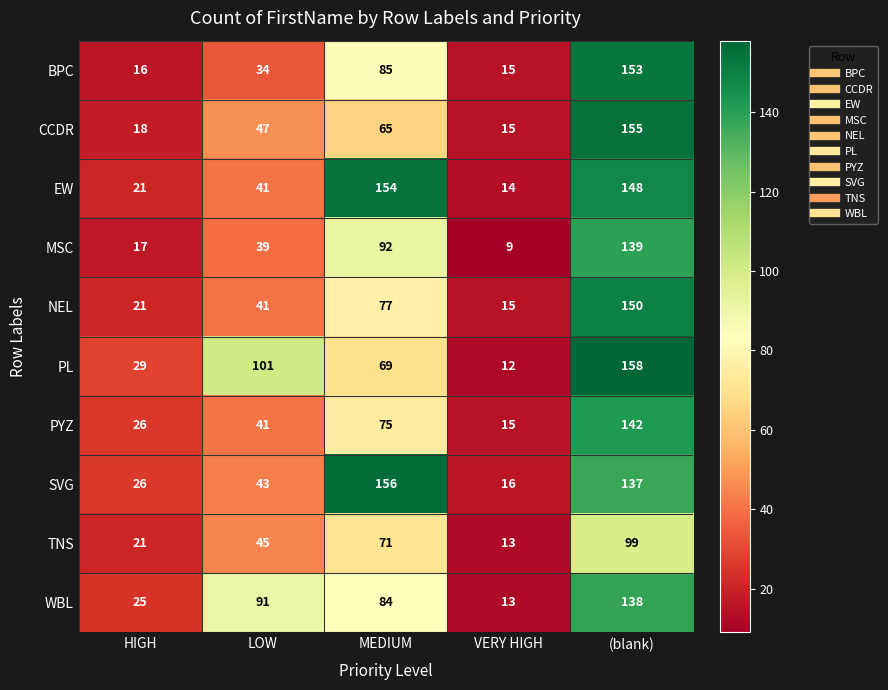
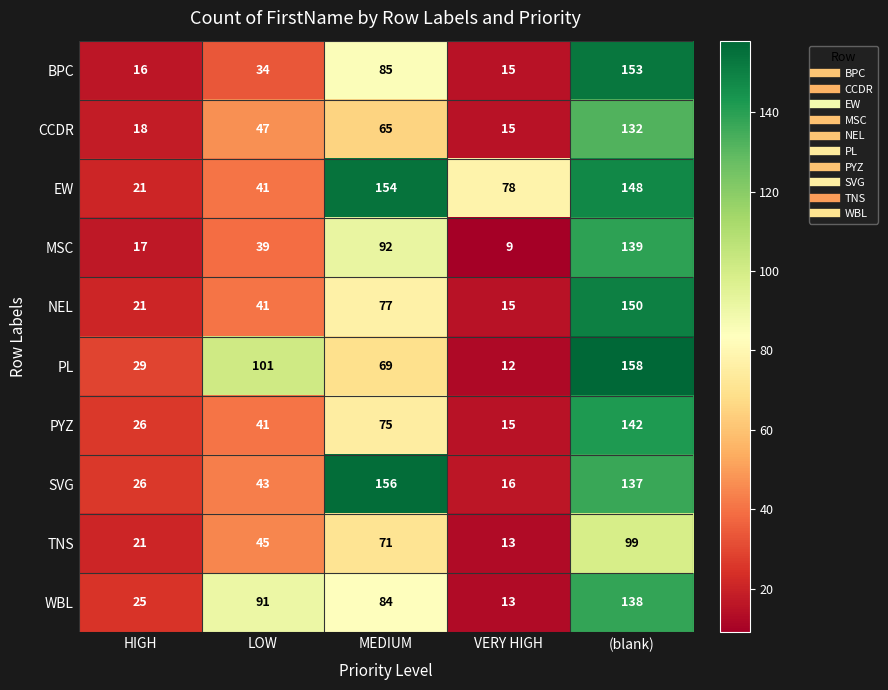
CCDR, (blank): 155 -> 132
EW, VERY HIGH: 14 -> 78
